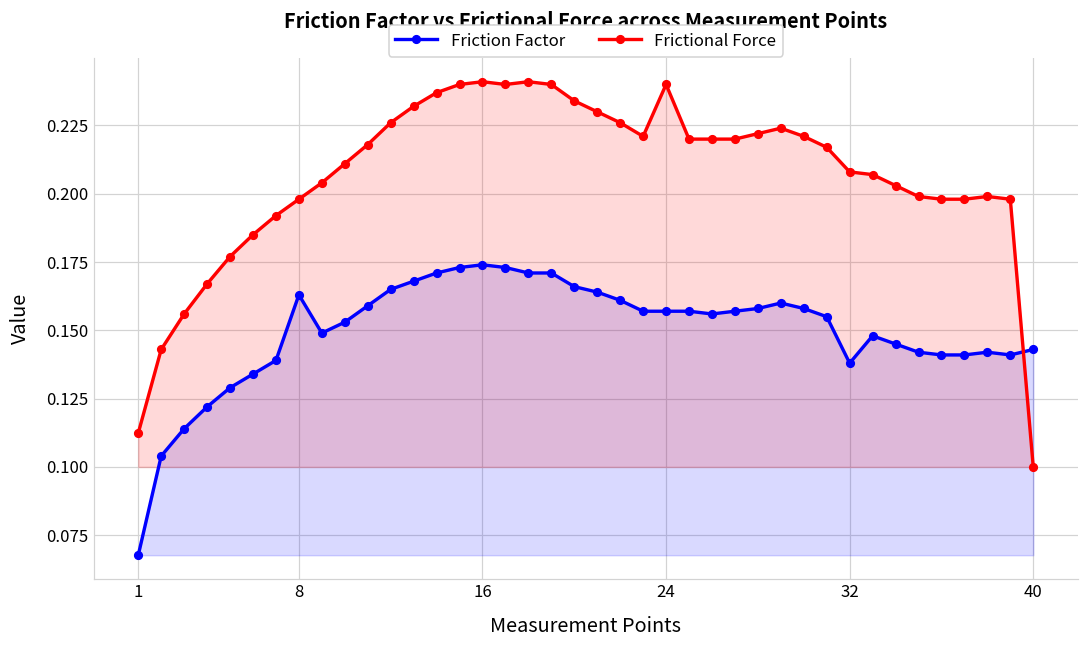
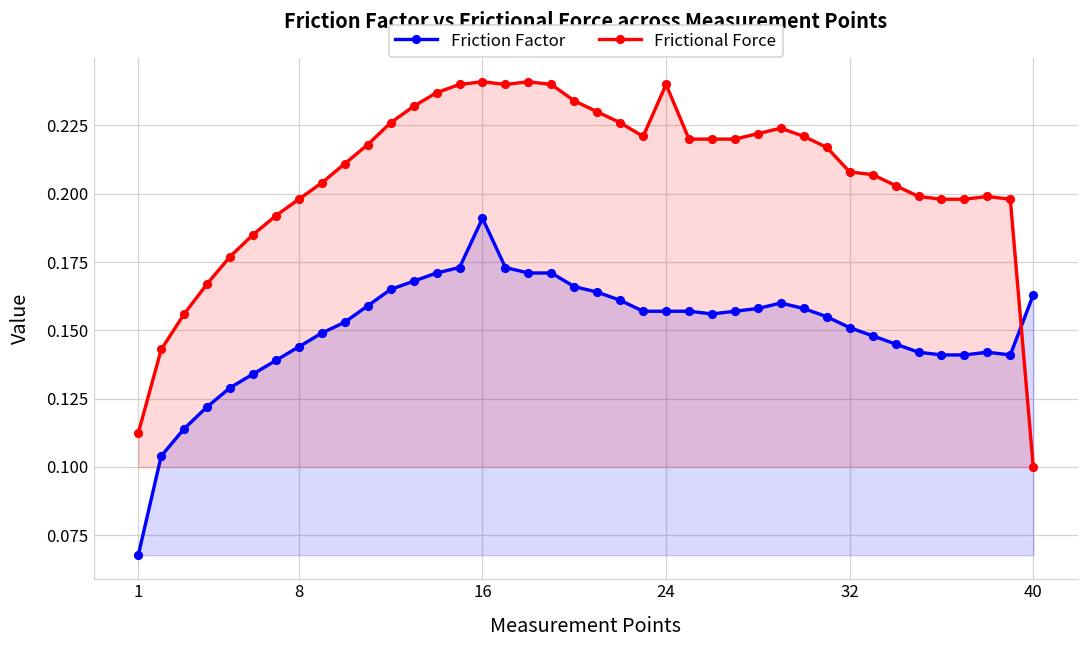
Friction Factor, 8: 0.163 -> 0.144
Friction Factor, 16: 0.174 -> 0.191
Friction Factor, 32: 0.138 -> 0.151
Friction Factor, 40: 0.143 -> 0.163
